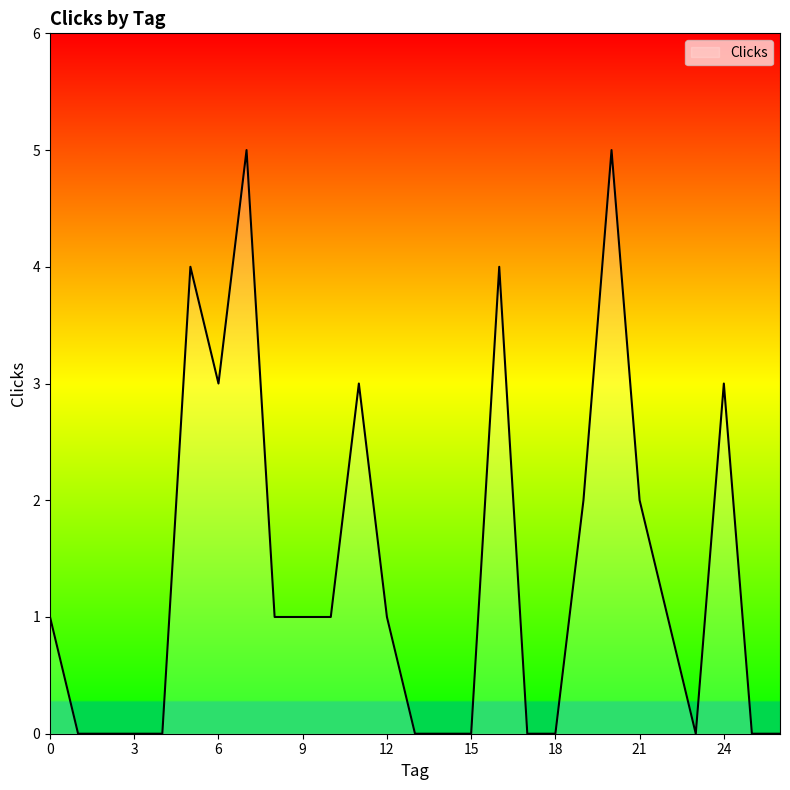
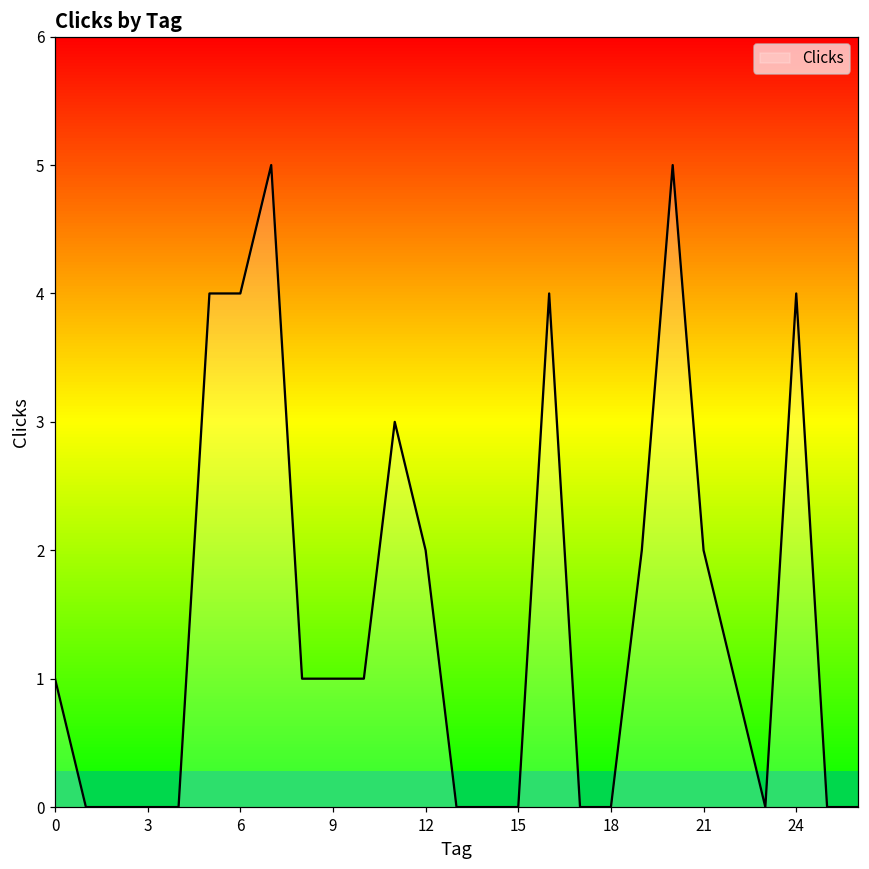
6: 3 -> 4
12: 1 -> 2
24: 3 -> 4
